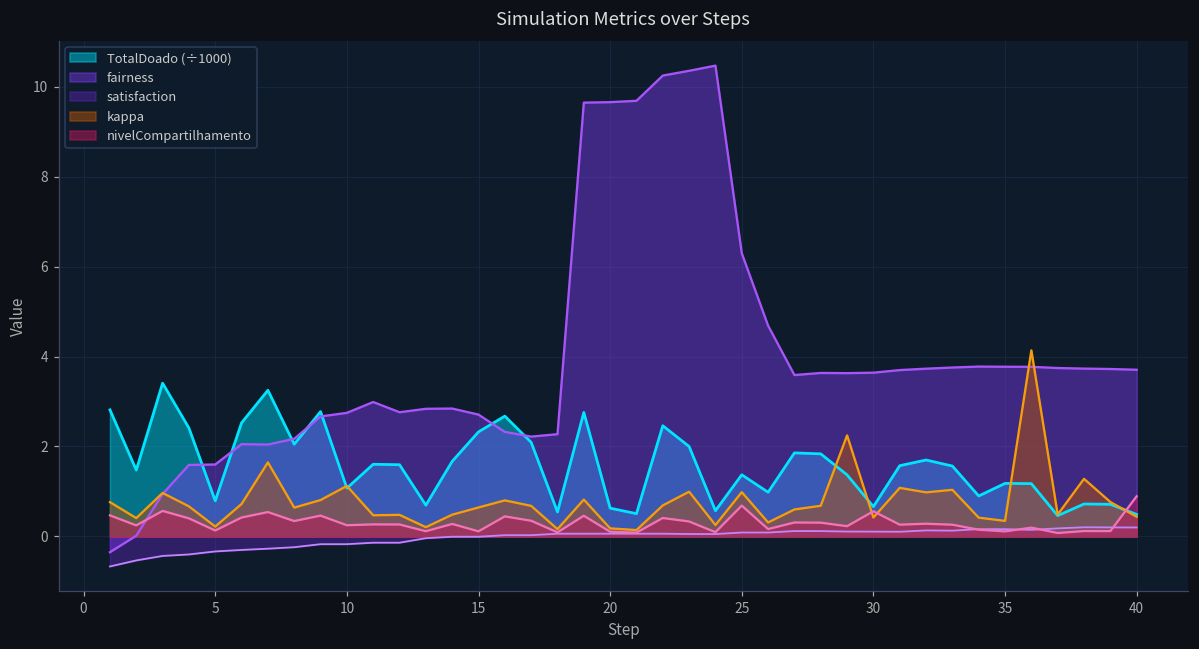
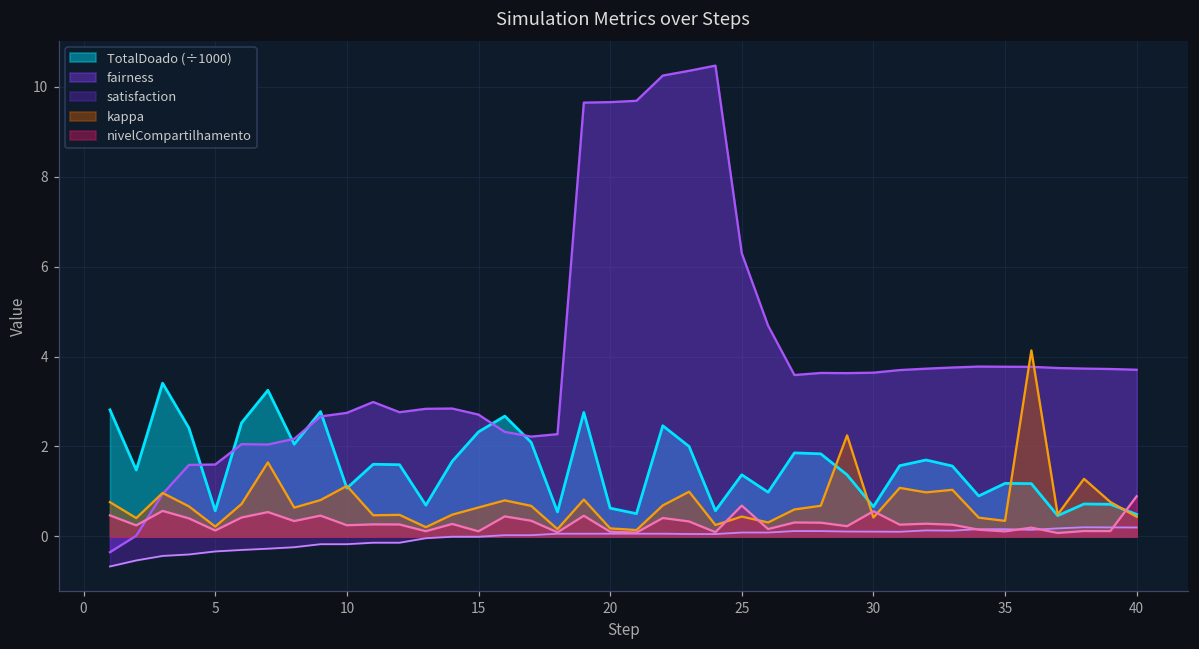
TotalDoado (÷1000), 5: 0.8 -> 0.6
kappa, 25: 1.0 -> 0.4
